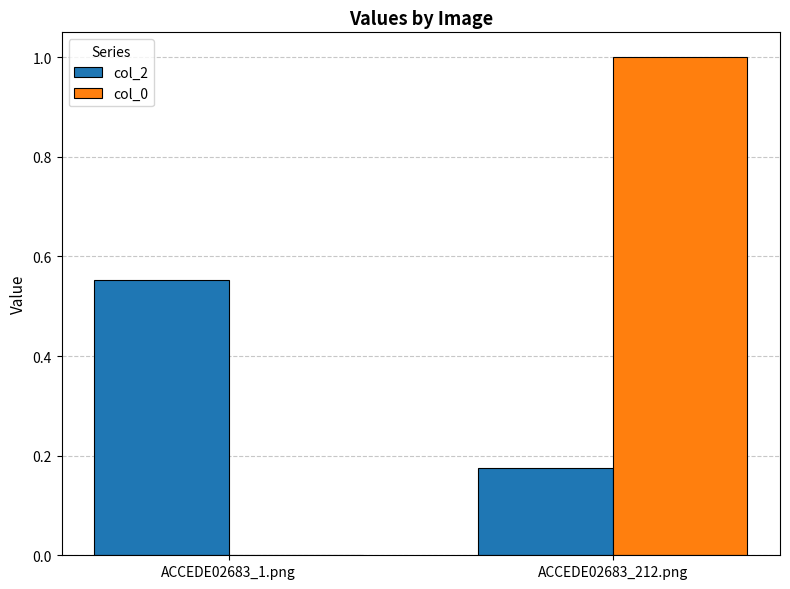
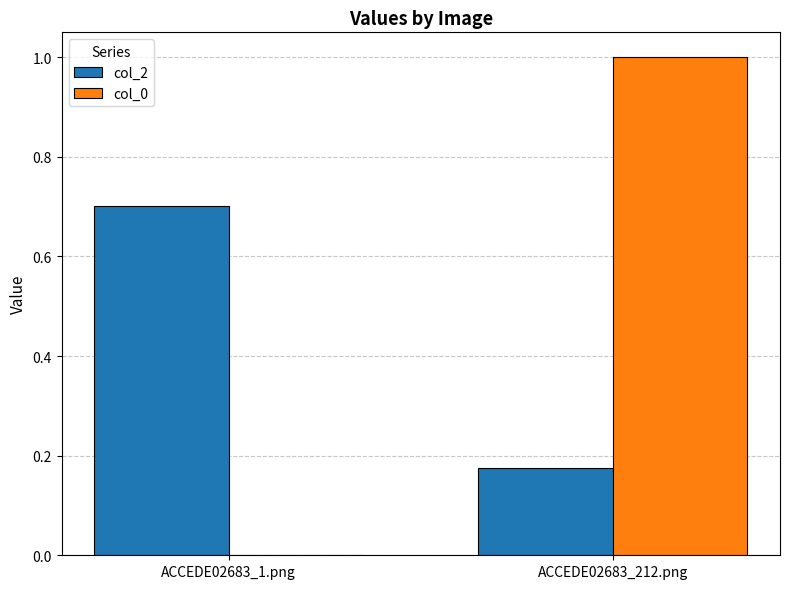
col_2, ACCEDE02683_1.png: 0.55 -> 0.70
